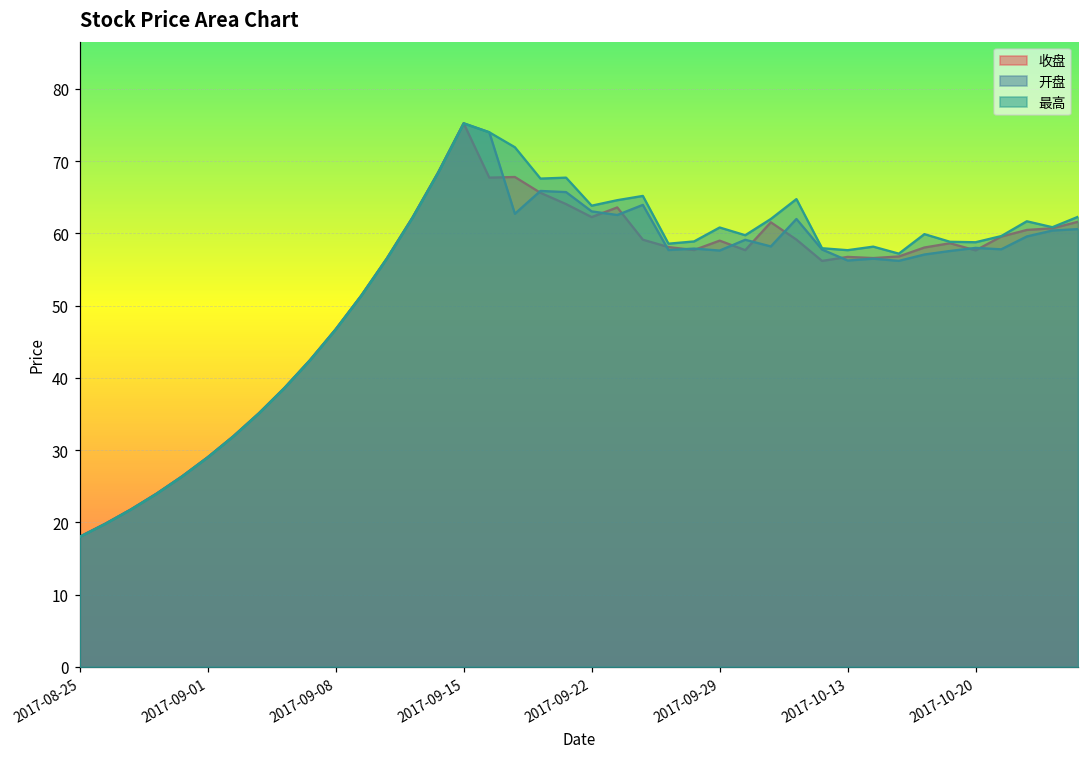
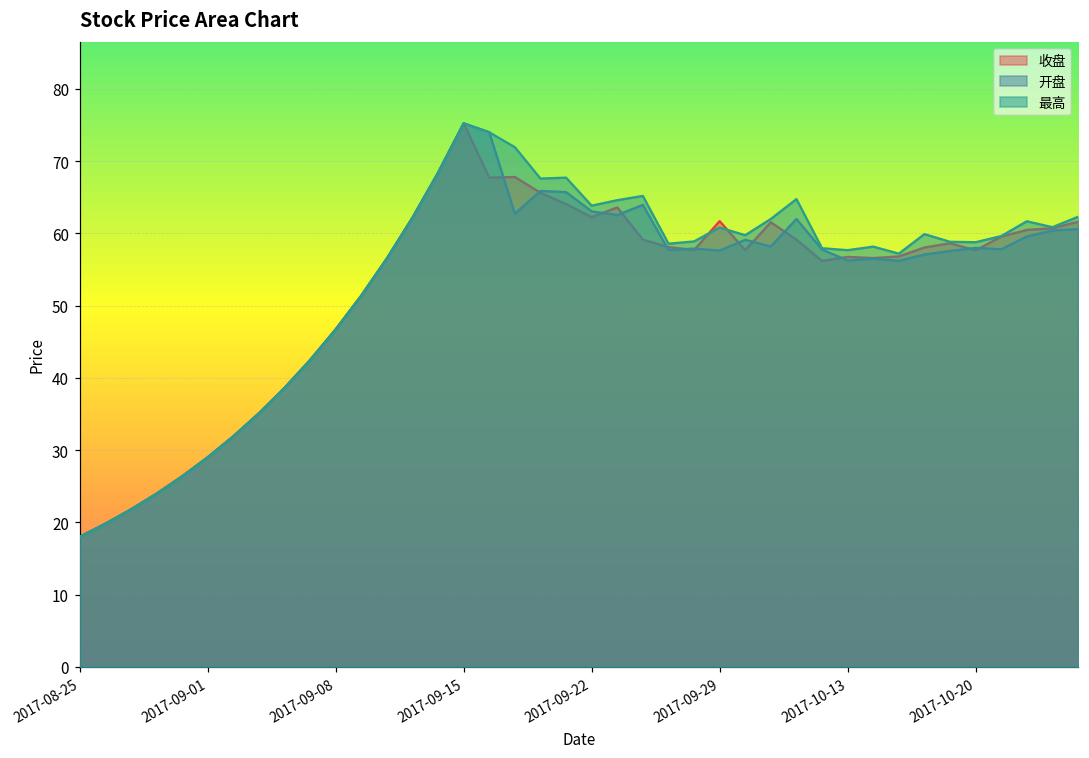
收盘, 2017-09-29: 59 -> 62
